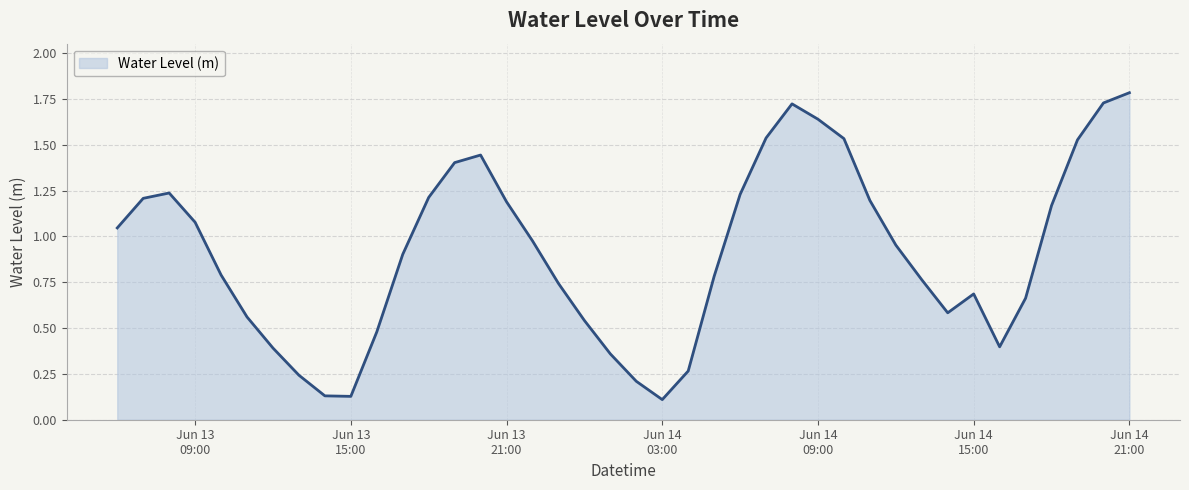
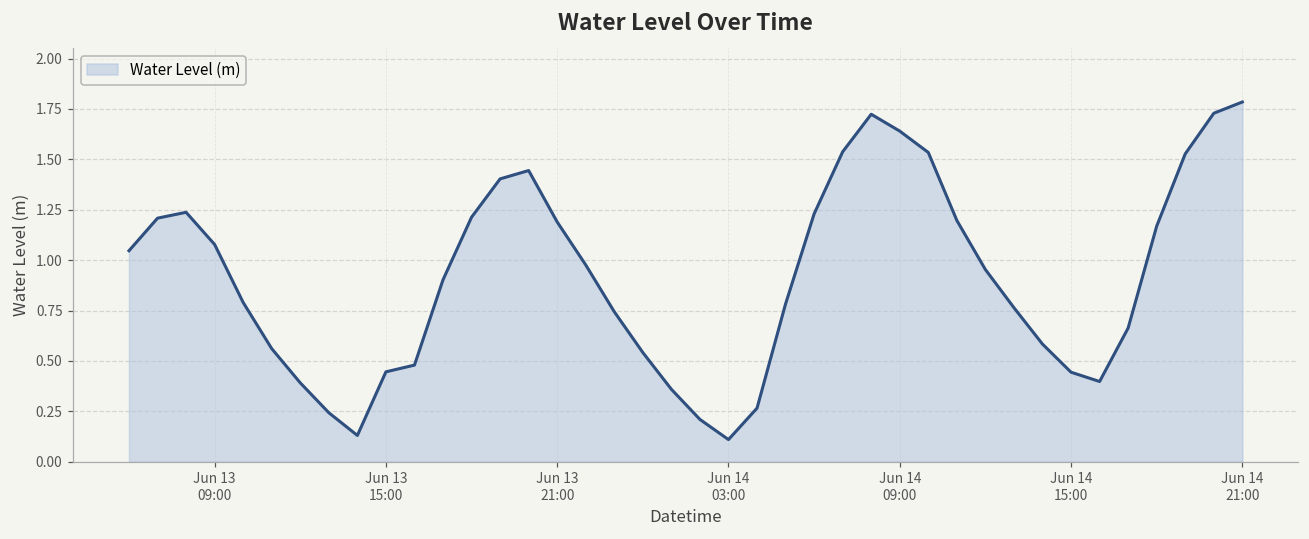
Jun 13 15:00: 0.13 -> 0.45
Jun 14 15:00: 0.69 -> 0.44
